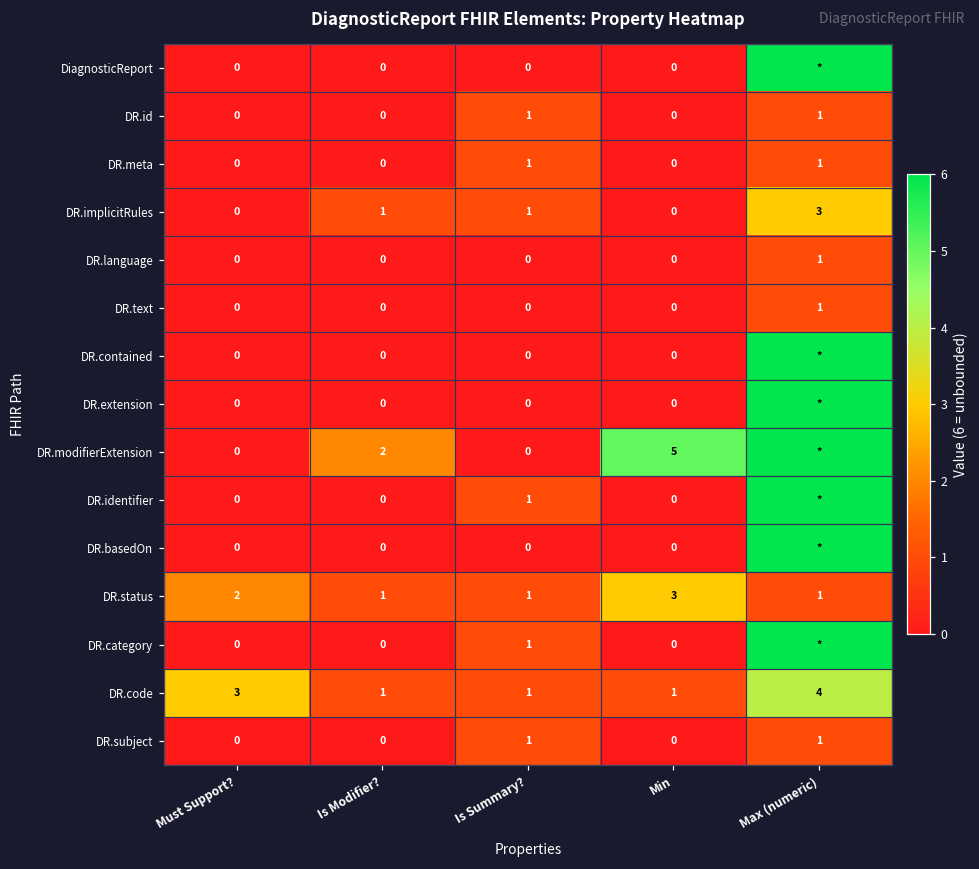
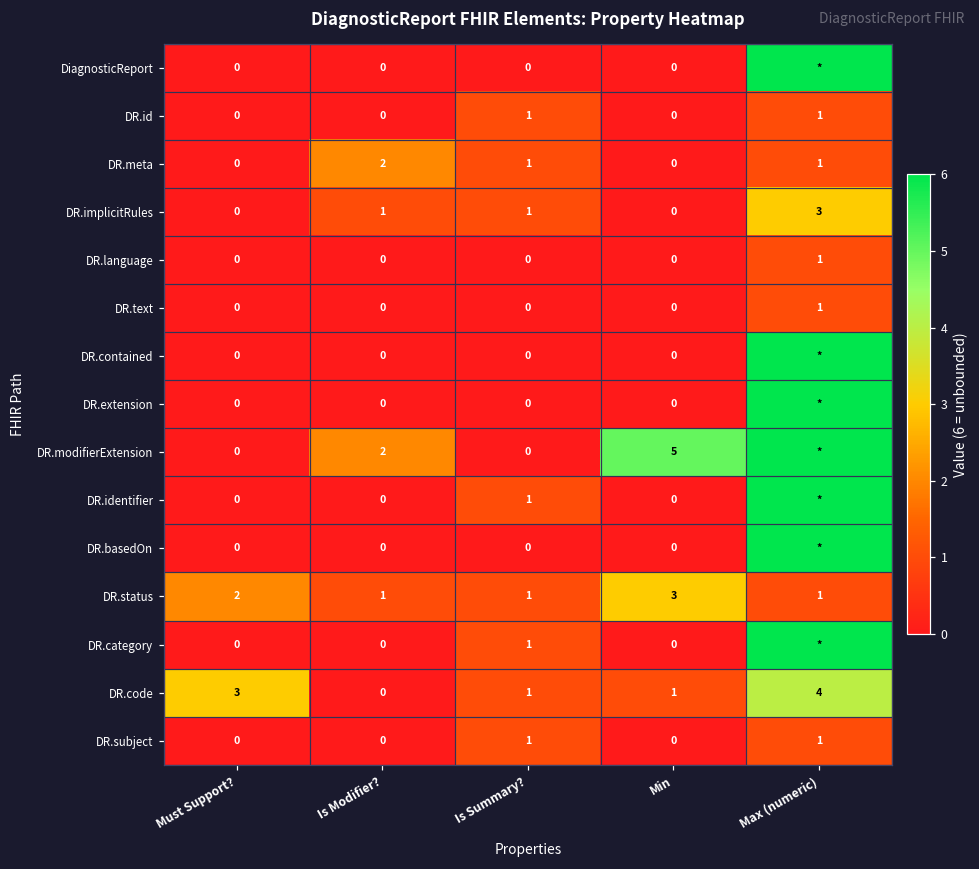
DR.meta, Is Modifier?: 0 -> 2
DR.code, Is Modifier?: 1 -> 0
